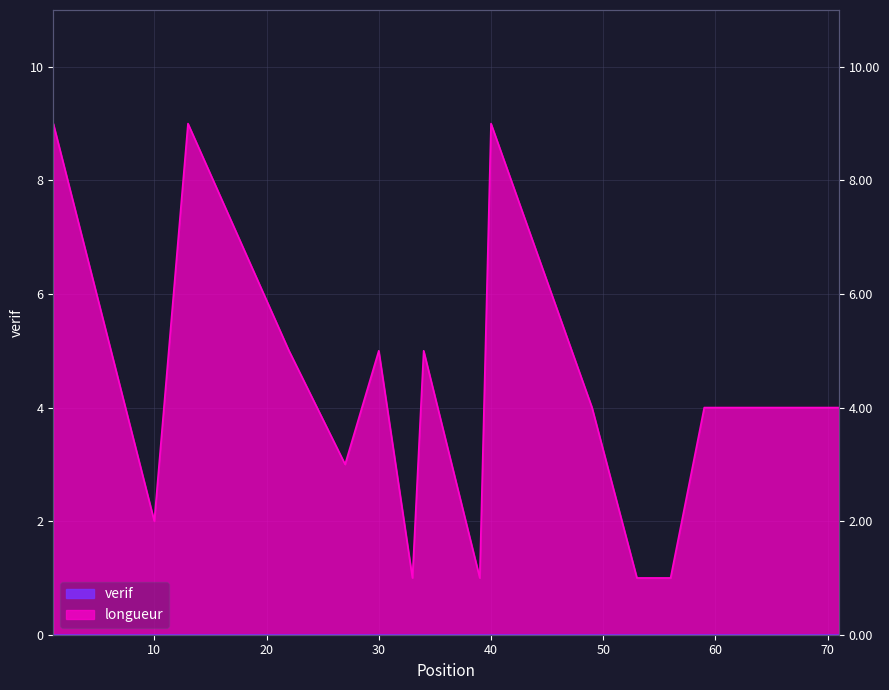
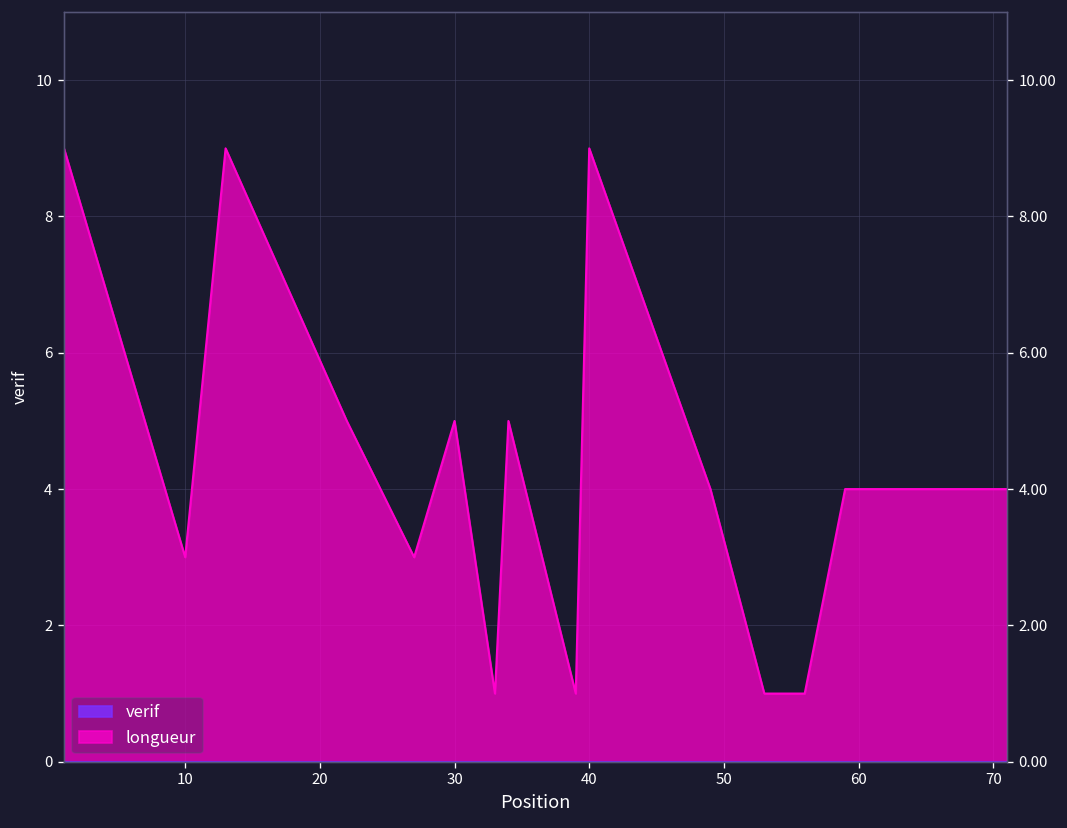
longueur, 10: 2 -> 3
